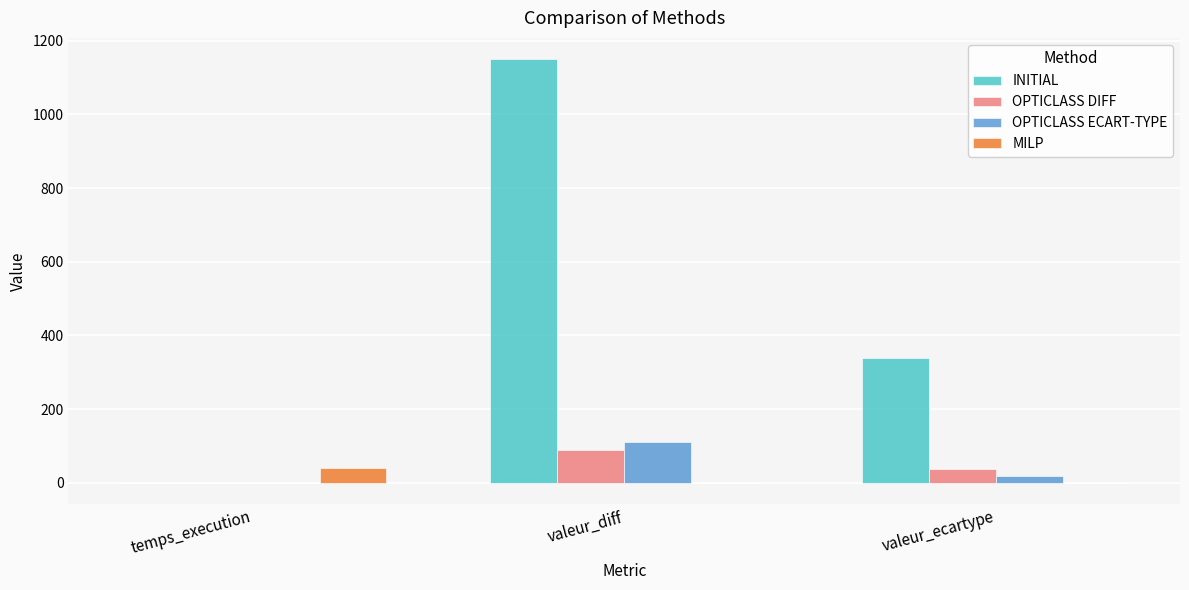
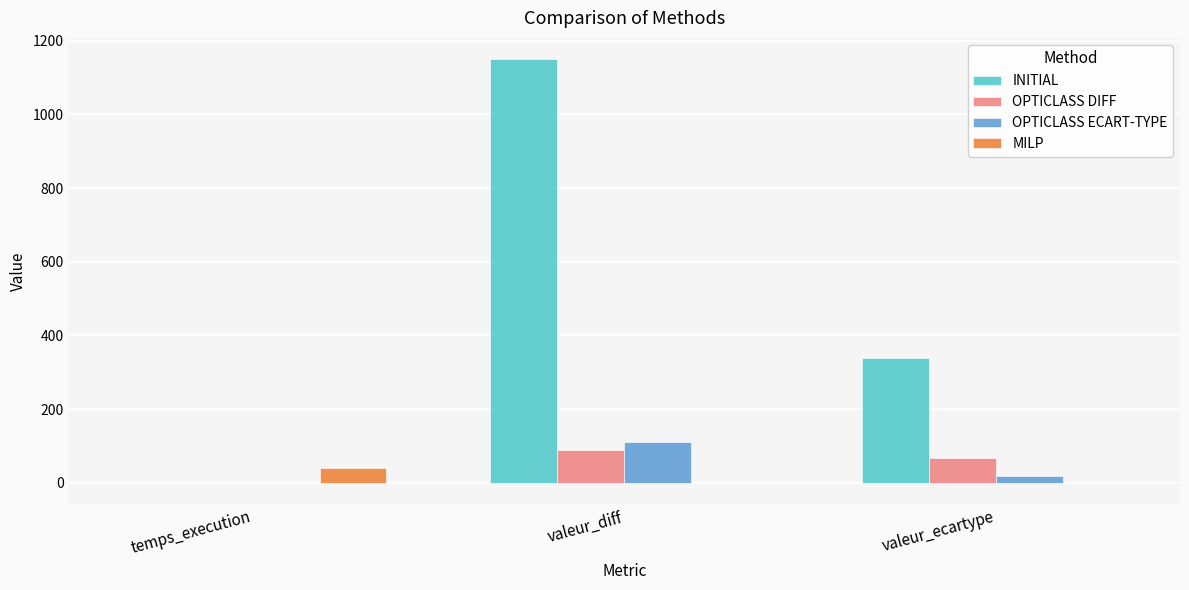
OPTICLASS DIFF, valeur_ecartype: 40 -> 70
